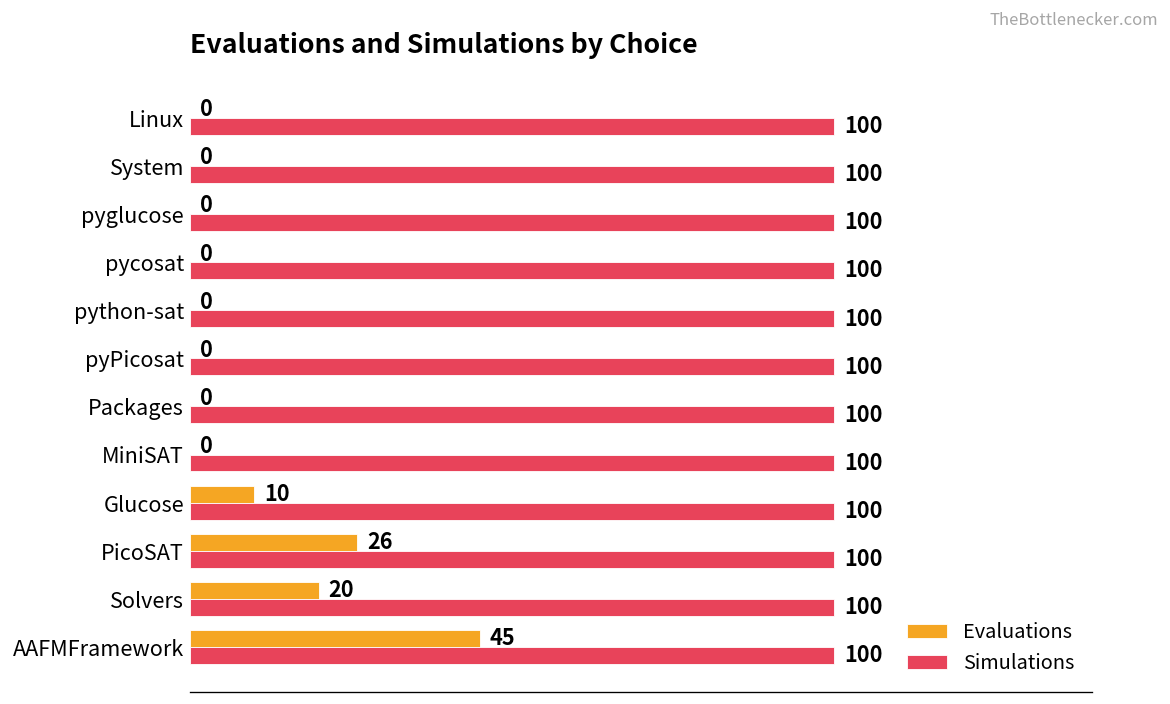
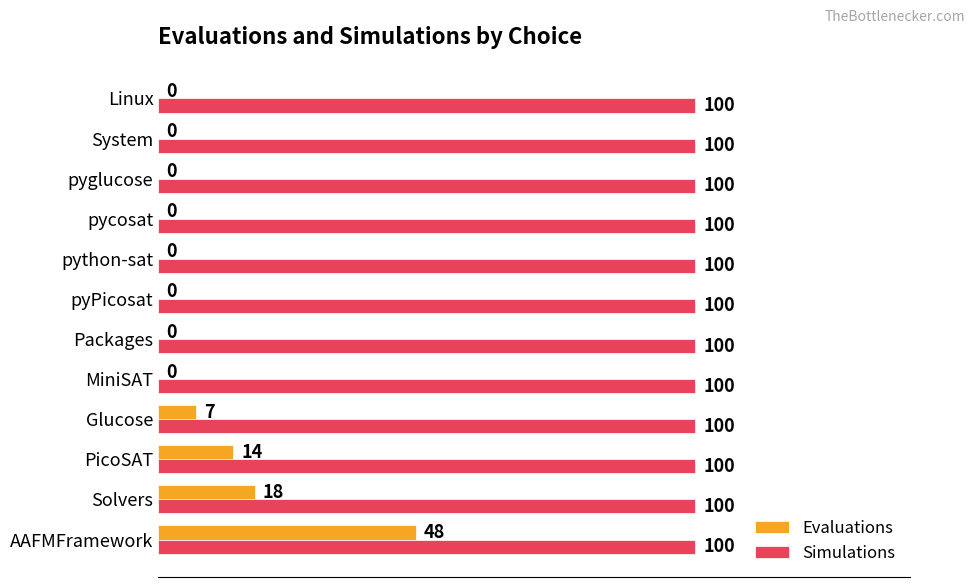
Evaluations, Glucose: 10 -> 7
Evaluations, PicoSAT: 26 -> 14
Evaluations, Solvers: 20 -> 18
Evaluations, AAFMFramework: 45 -> 48
